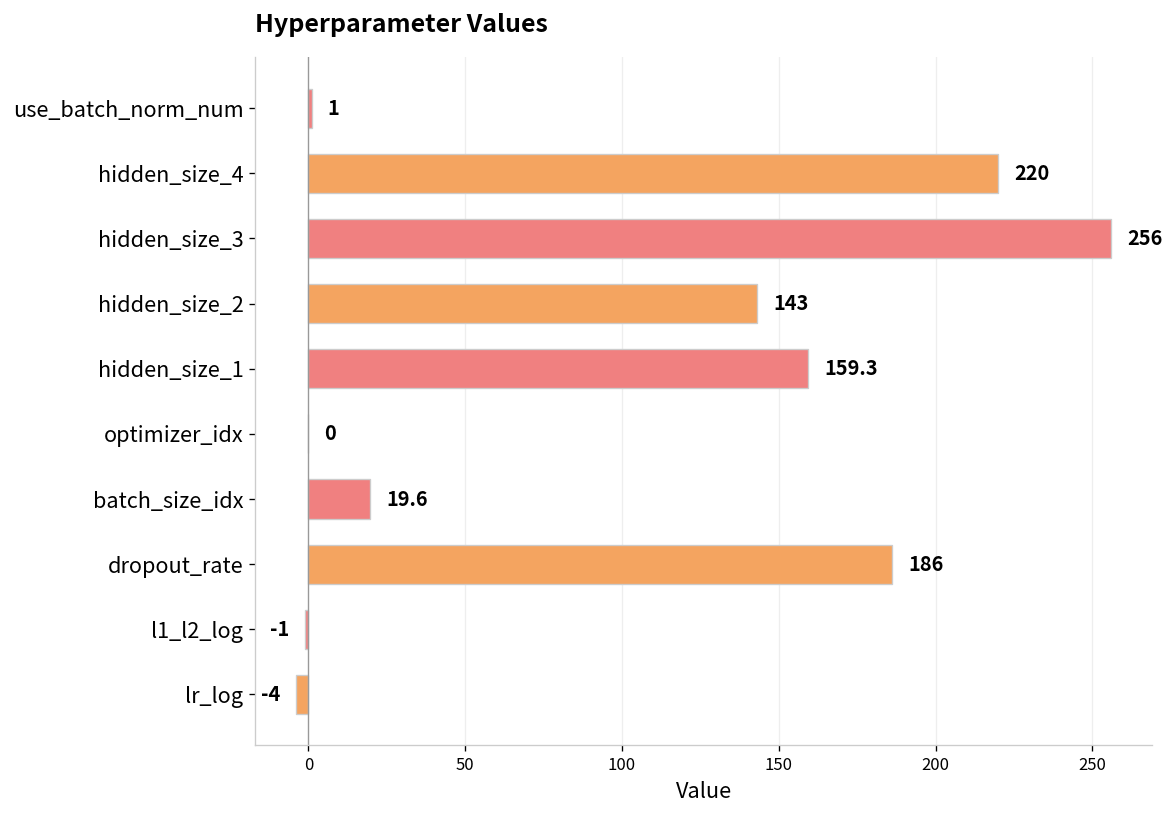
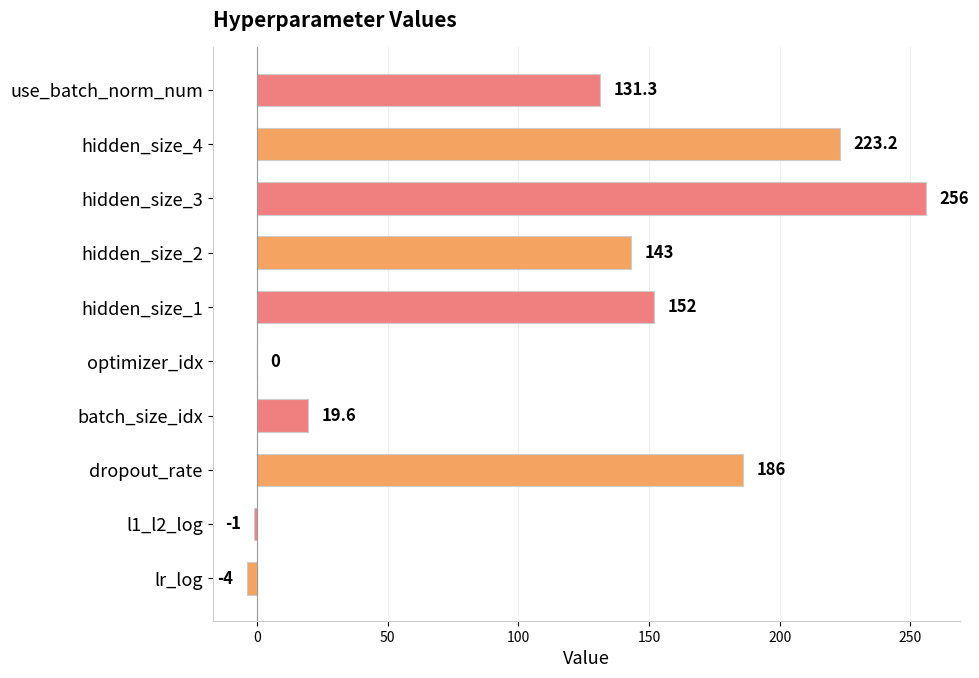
use_batch_norm_num: 1 -> 131.3
hidden_size_4: 220 -> 223.2
hidden_size_1: 159.3 -> 152
